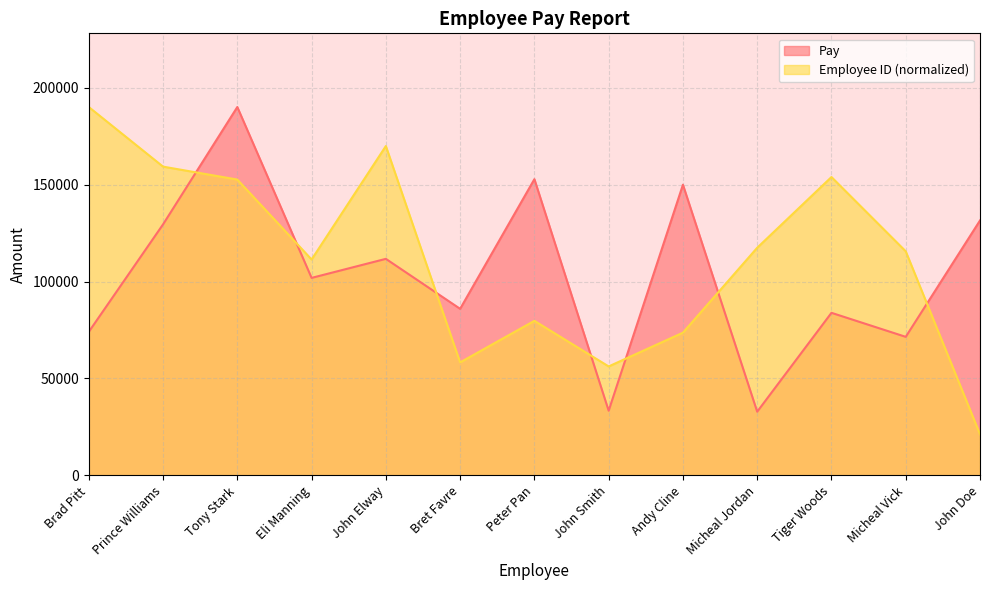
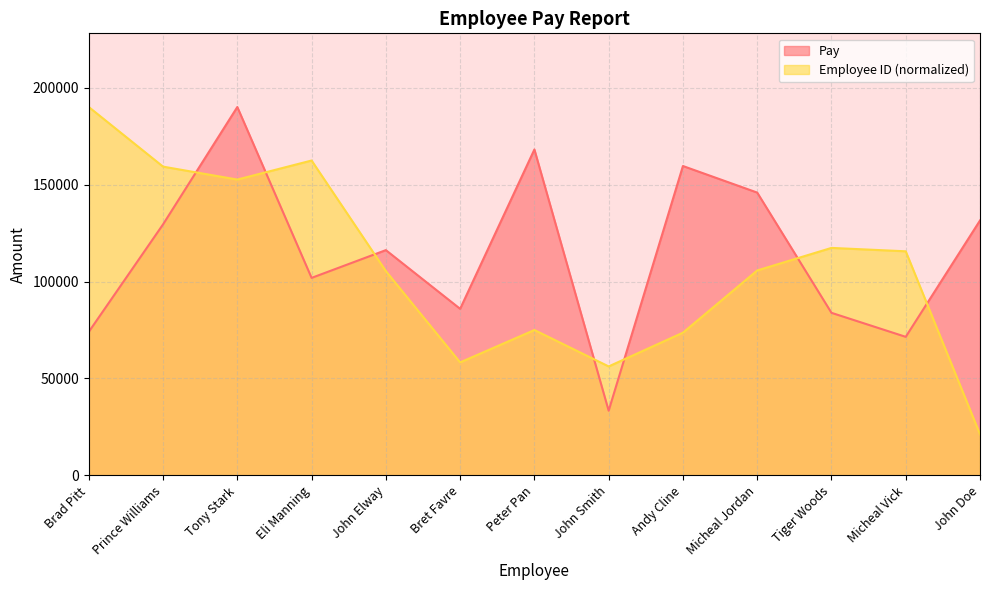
Employee ID (normalized), Eli Manning: 111000 -> 162000
Pay, John Elway: 112000 -> 116000
Employee ID (normalized), John Elway: 170000 -> 105000
Pay, Peter Pan: 153000 -> 168000
Employee ID (normalized), Peter Pan: 80000 -> 75000
Pay, Andy Cline: 150000 -> 160000
Pay, Micheal Jordan: 33000 -> 146000
Employee ID (normalized), Micheal Jordan: 117000 -> 106000
Employee ID (normalized), Tiger Woods: 154000 -> 117000
